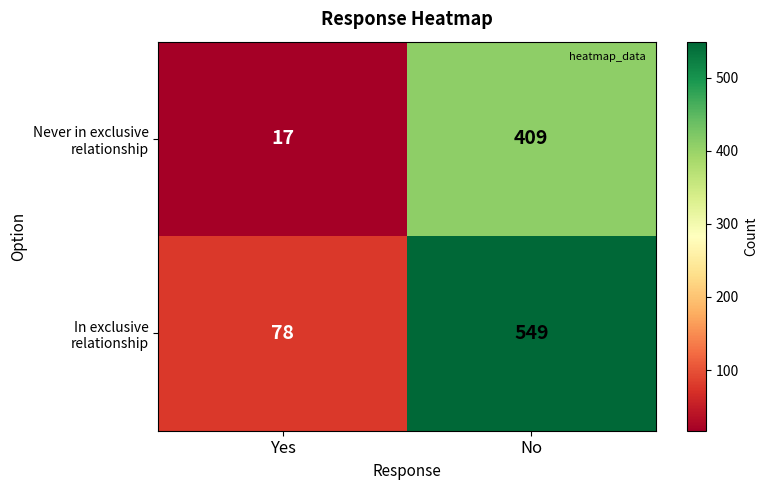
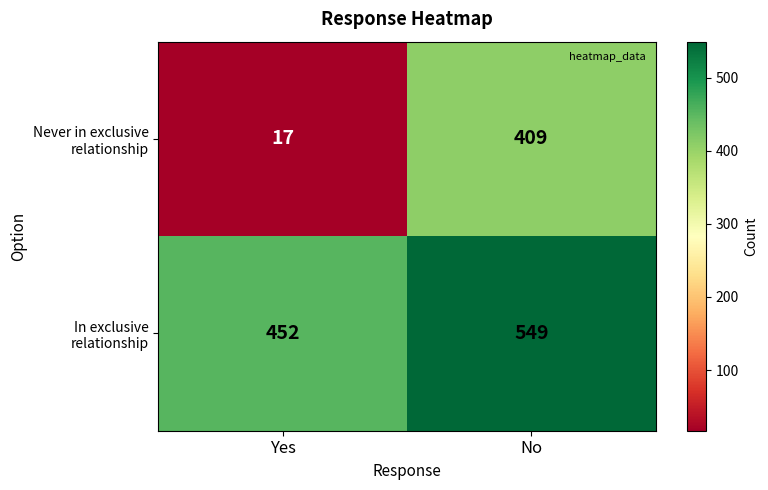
In exclusive relationship, Yes: 78 -> 452
